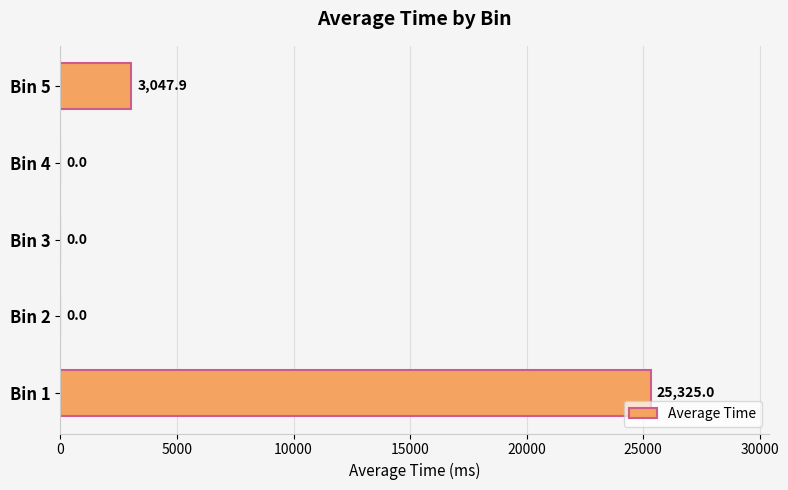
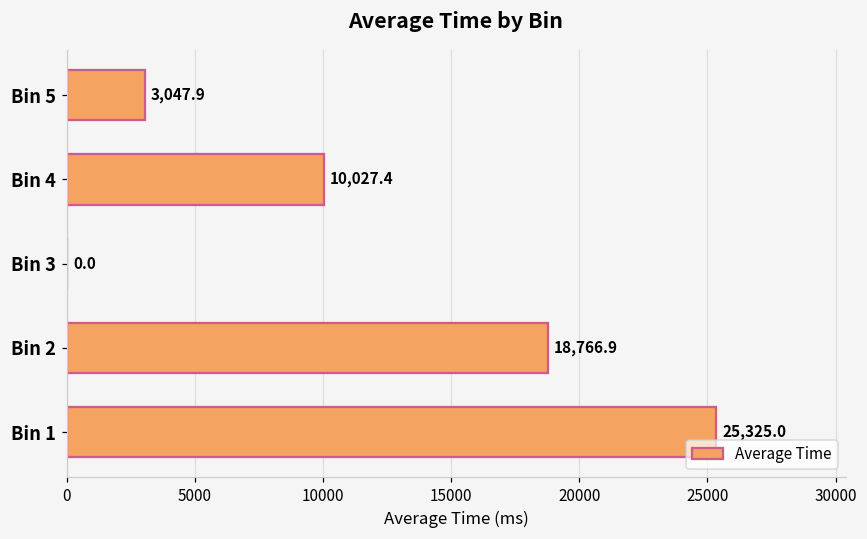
Bin 4: 0.0 -> 10,027.4
Bin 2: 0.0 -> 18,766.9
